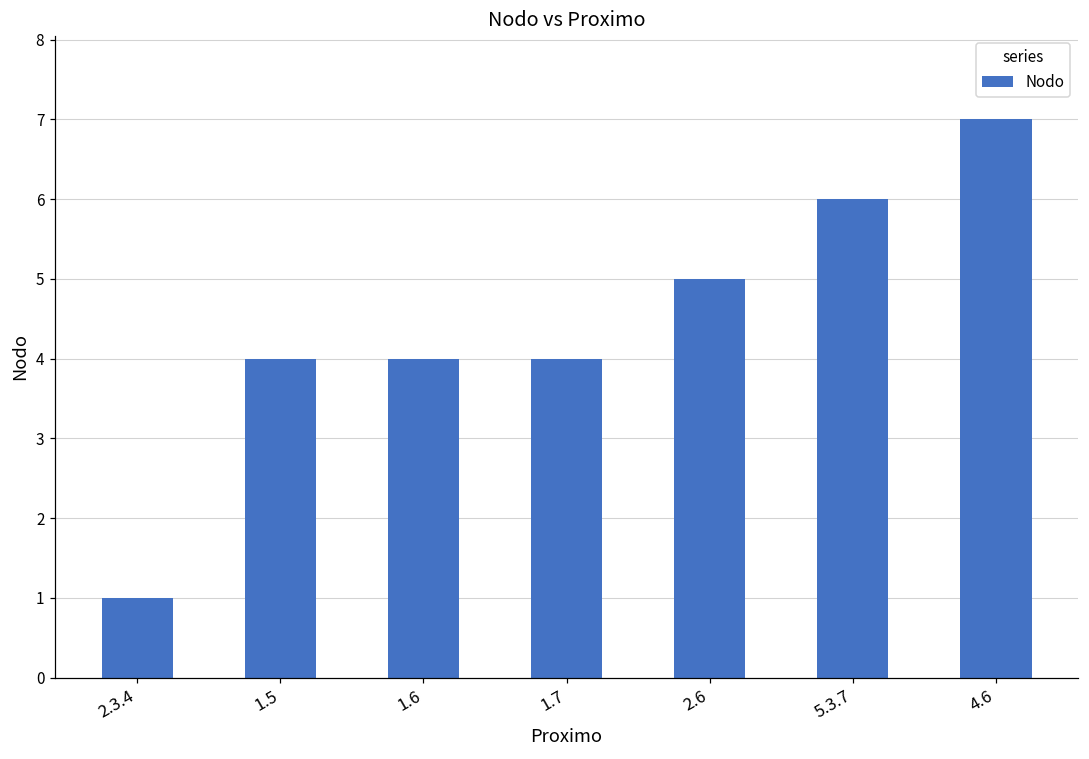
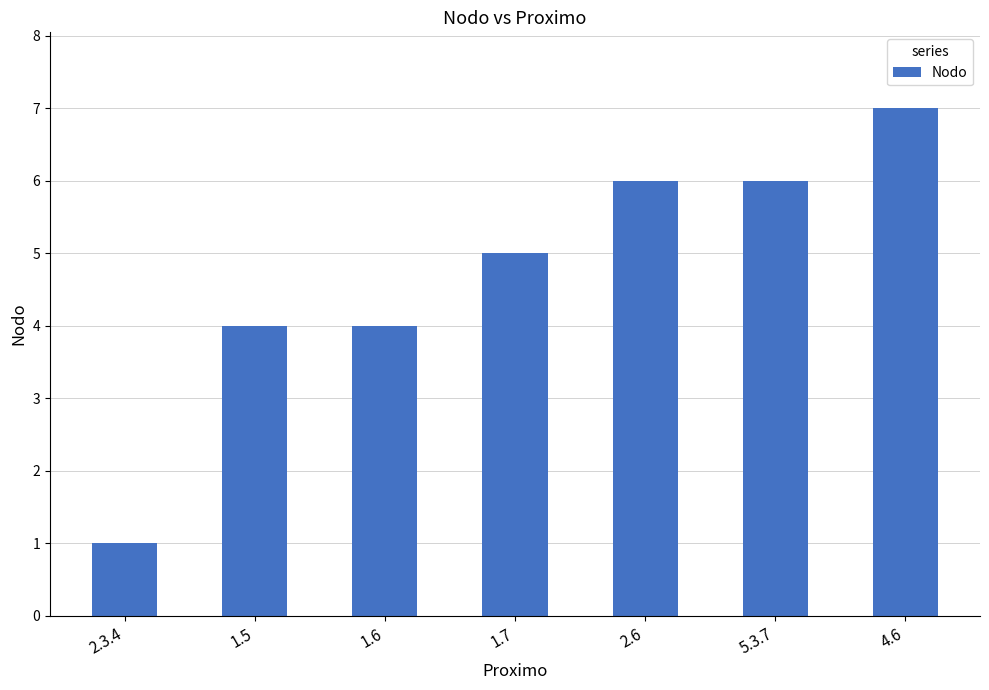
1.7: 4 -> 5
2.6: 5 -> 6
